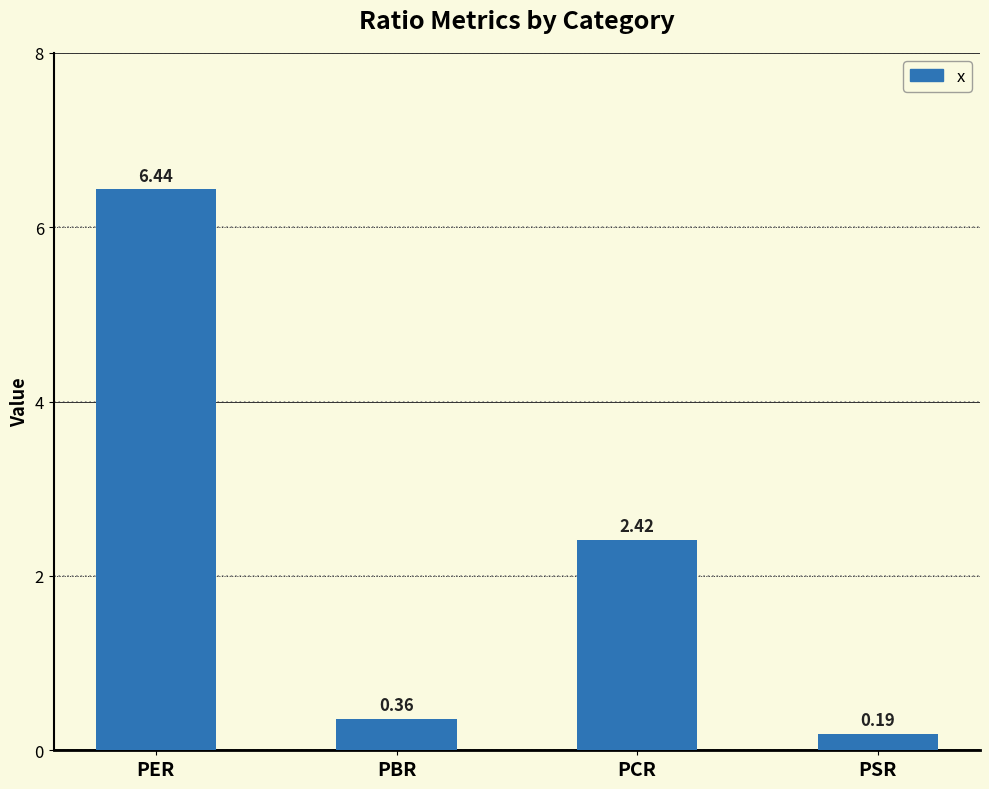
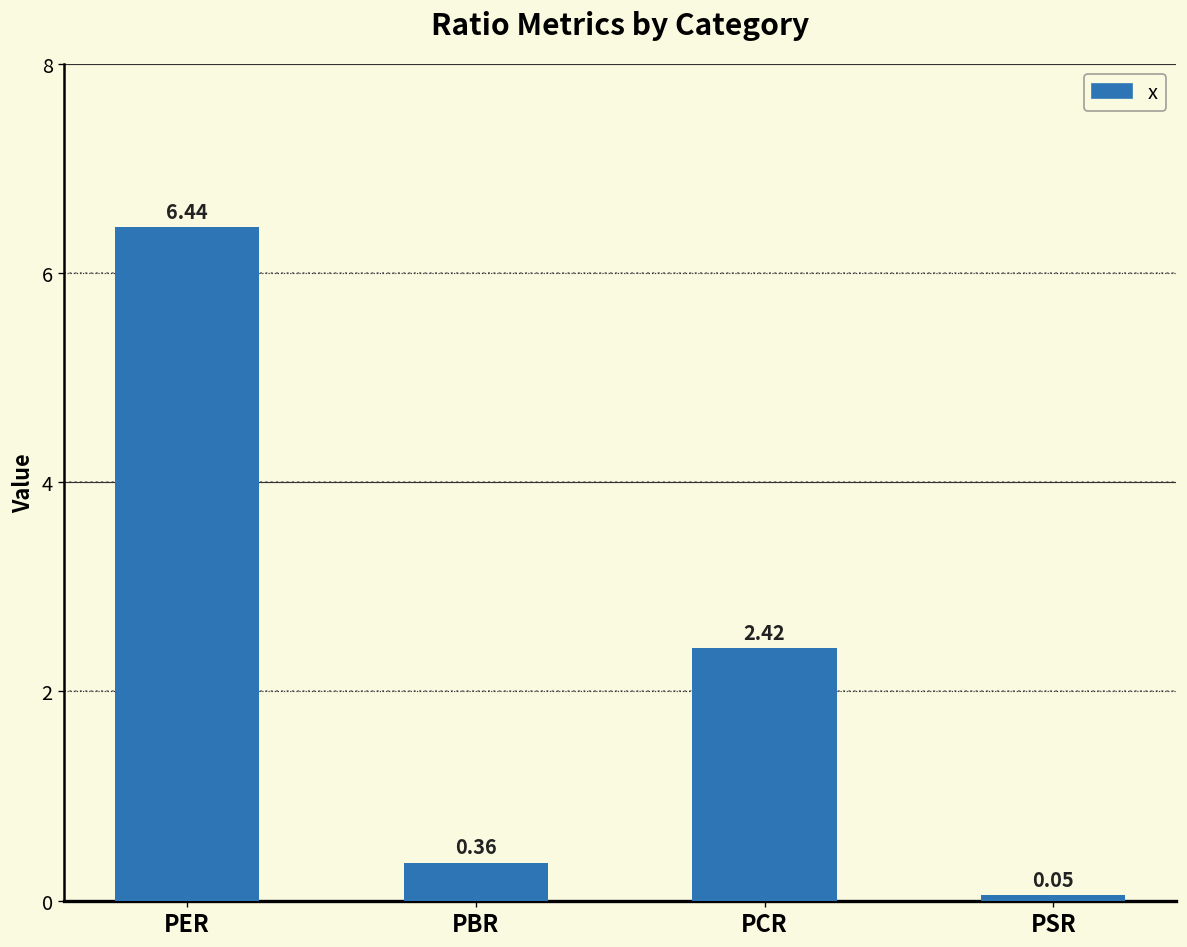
PSR: 0.19 -> 0.05
